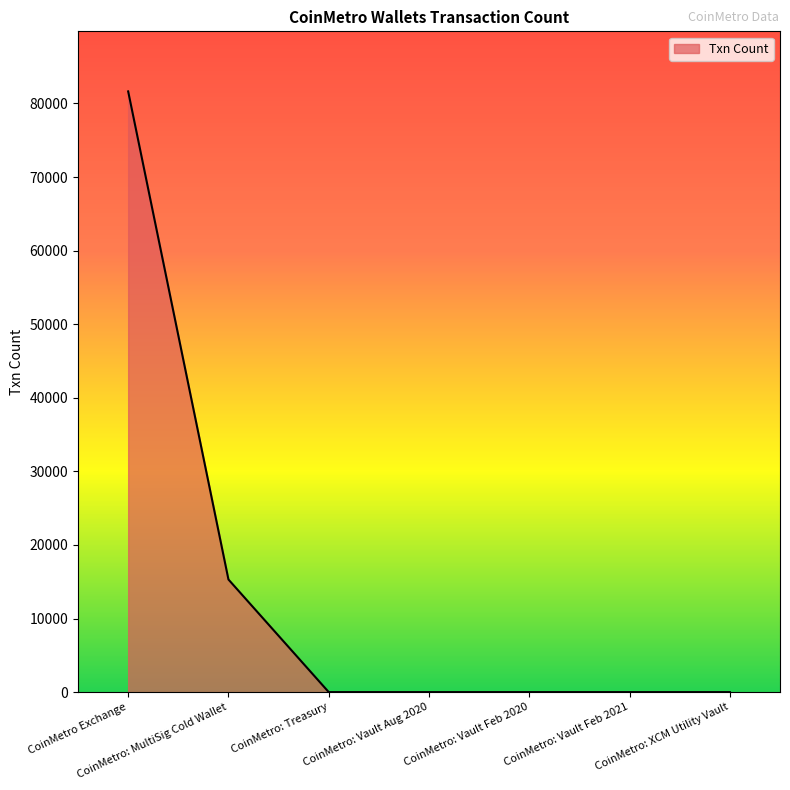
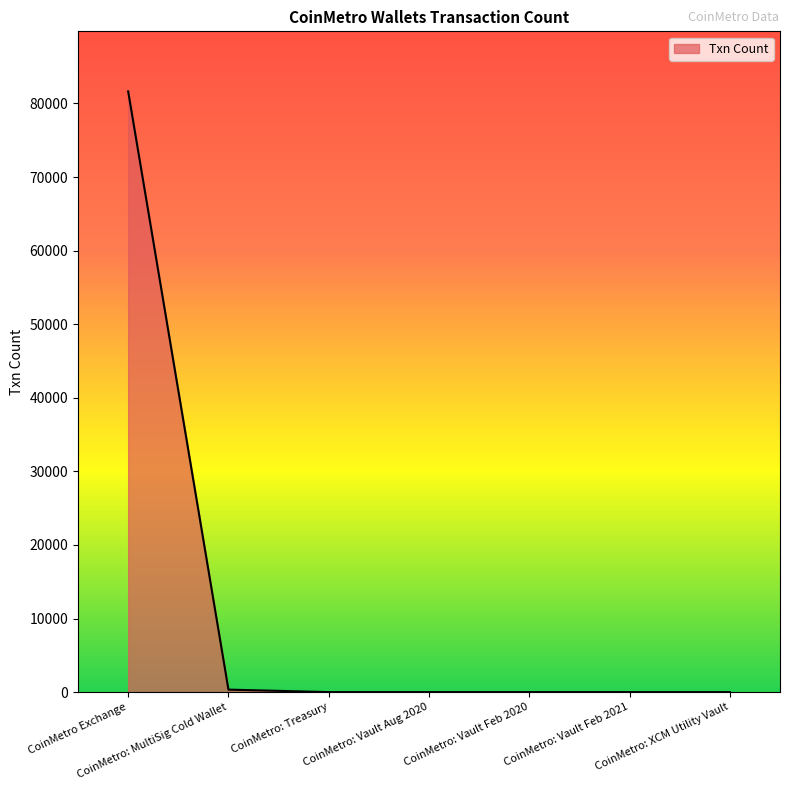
CoinMetro: MultiSig Cold Wallet: 15000 -> 0
